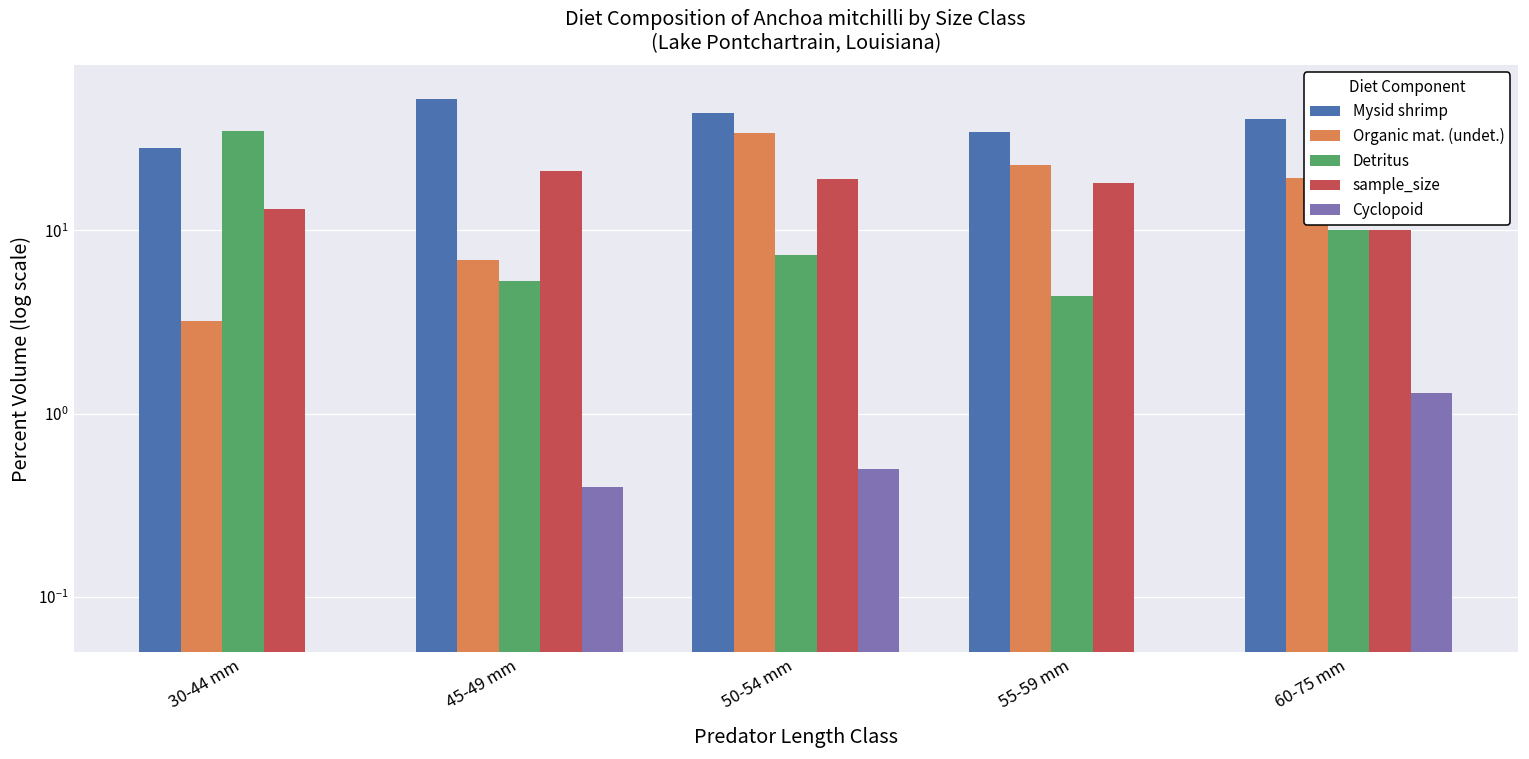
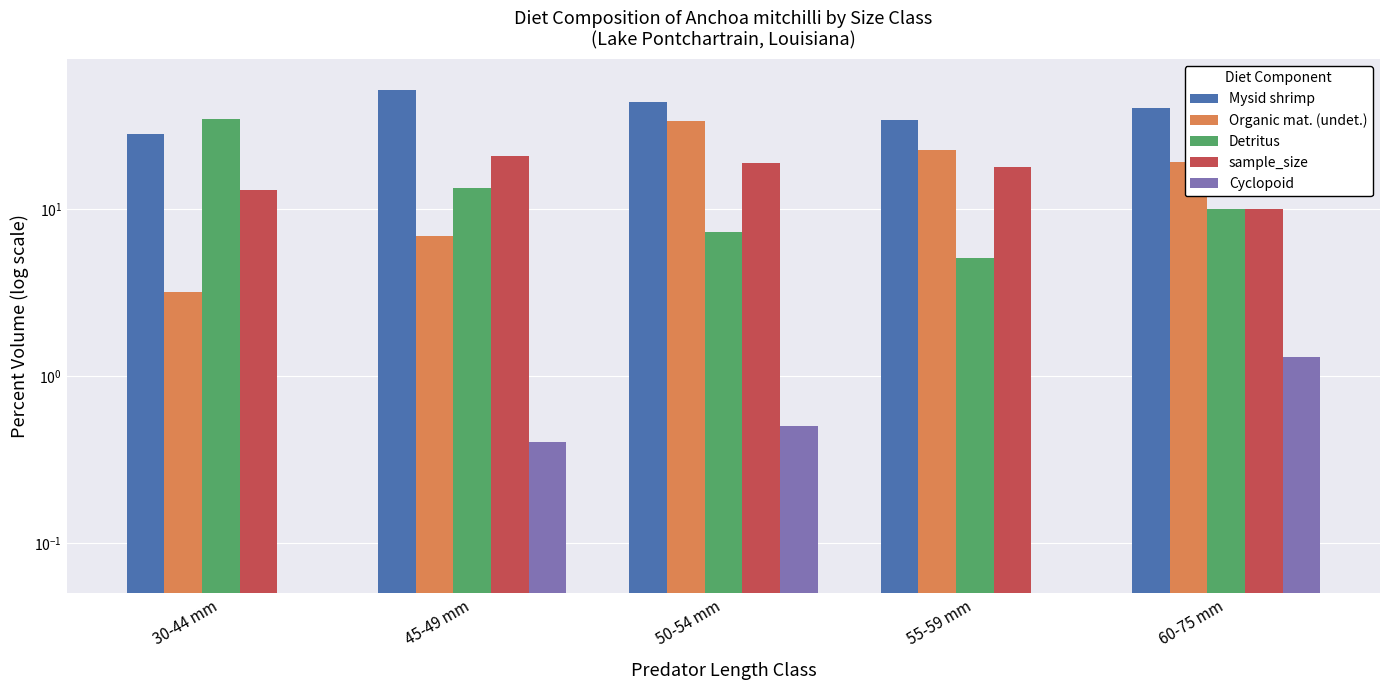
Detritus, 45-49 mm: 5.3 -> 13
Detritus, 55-59 mm: 4.4 -> 5.1
